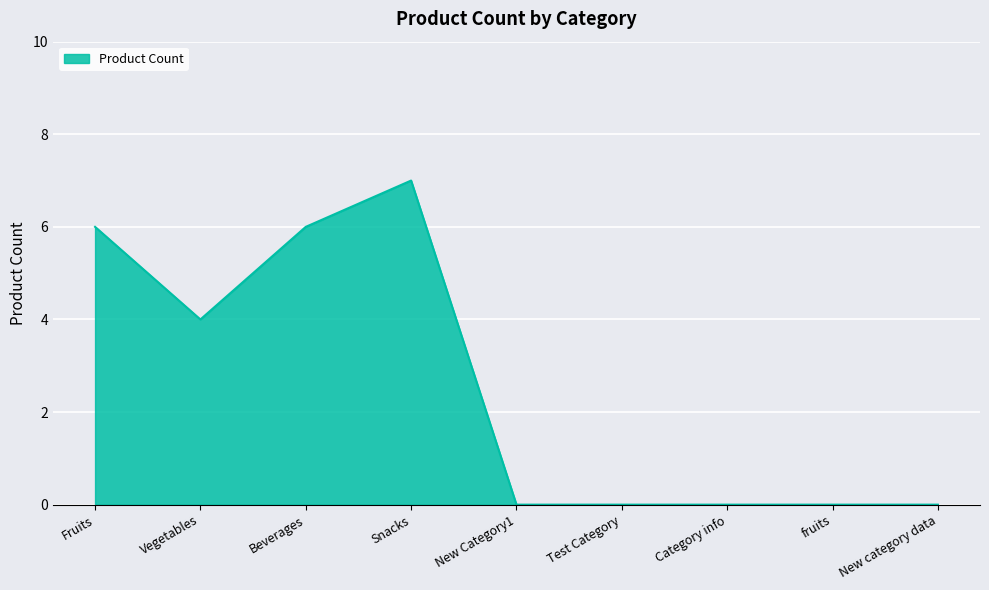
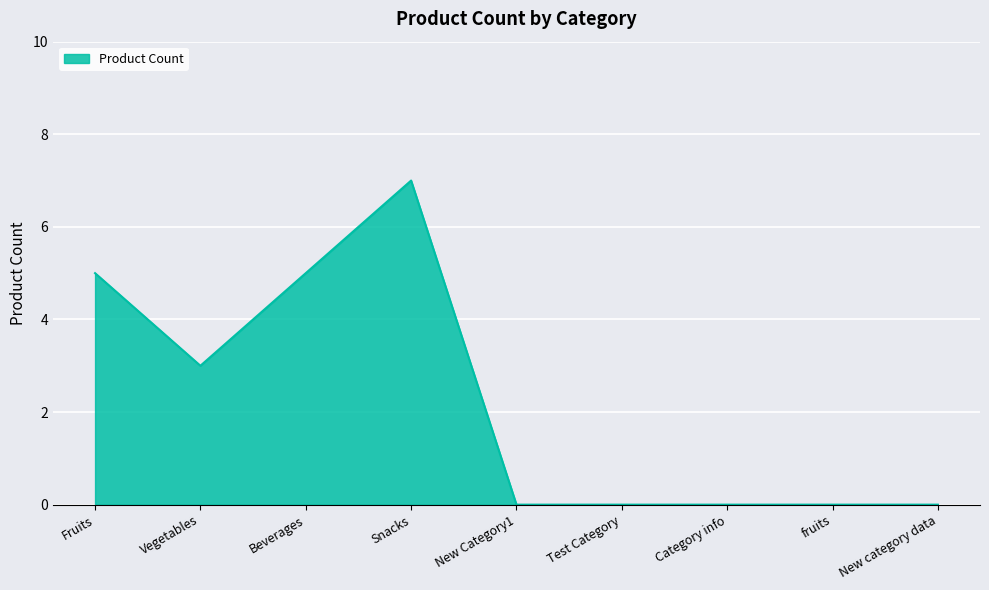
Fruits: 6 -> 5
Vegetables: 4 -> 3
Beverages: 6 -> 5
